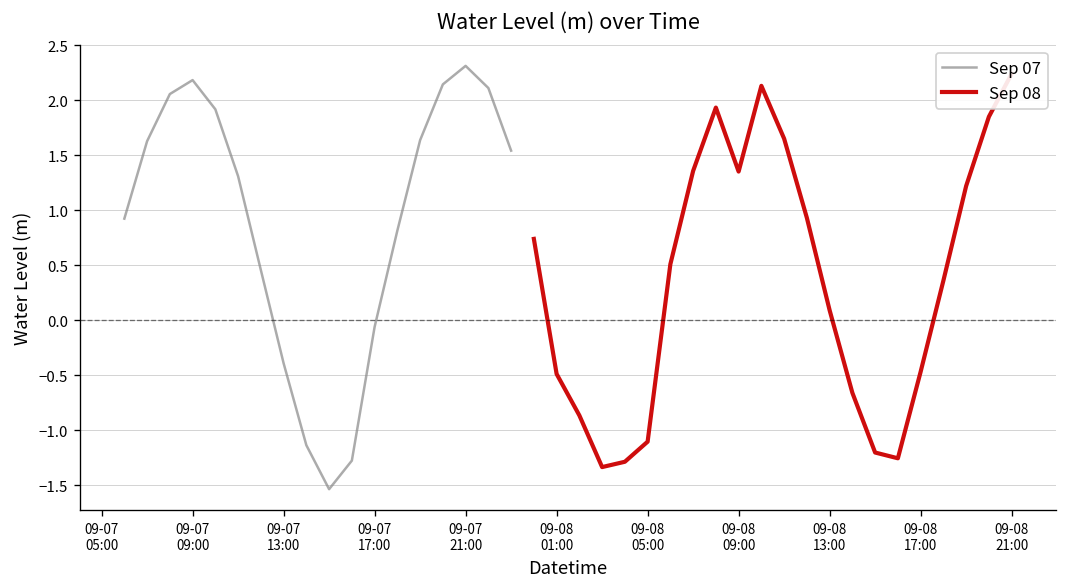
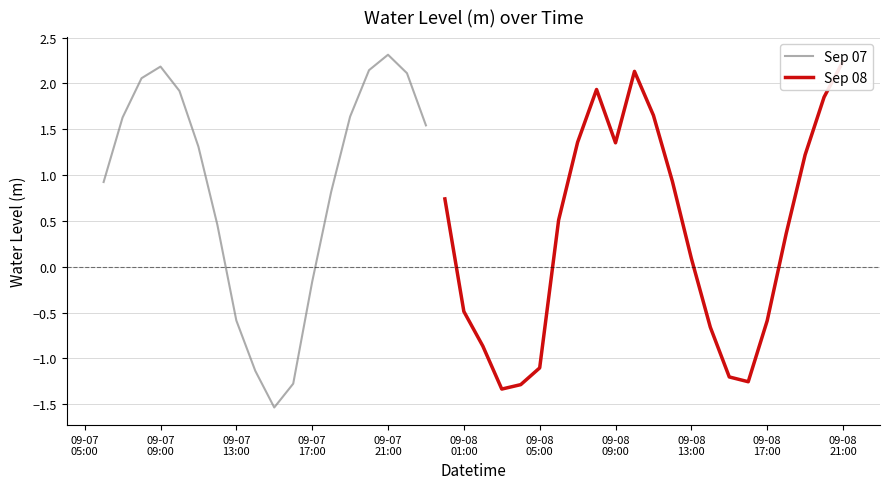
Sep 07, 09-07 13:00: -0.4 -> -0.6
Sep 07, 09-07 17:00: -0.1 -> -0.2
Sep 08, 09-08 17:00: -0.5 -> -0.6
